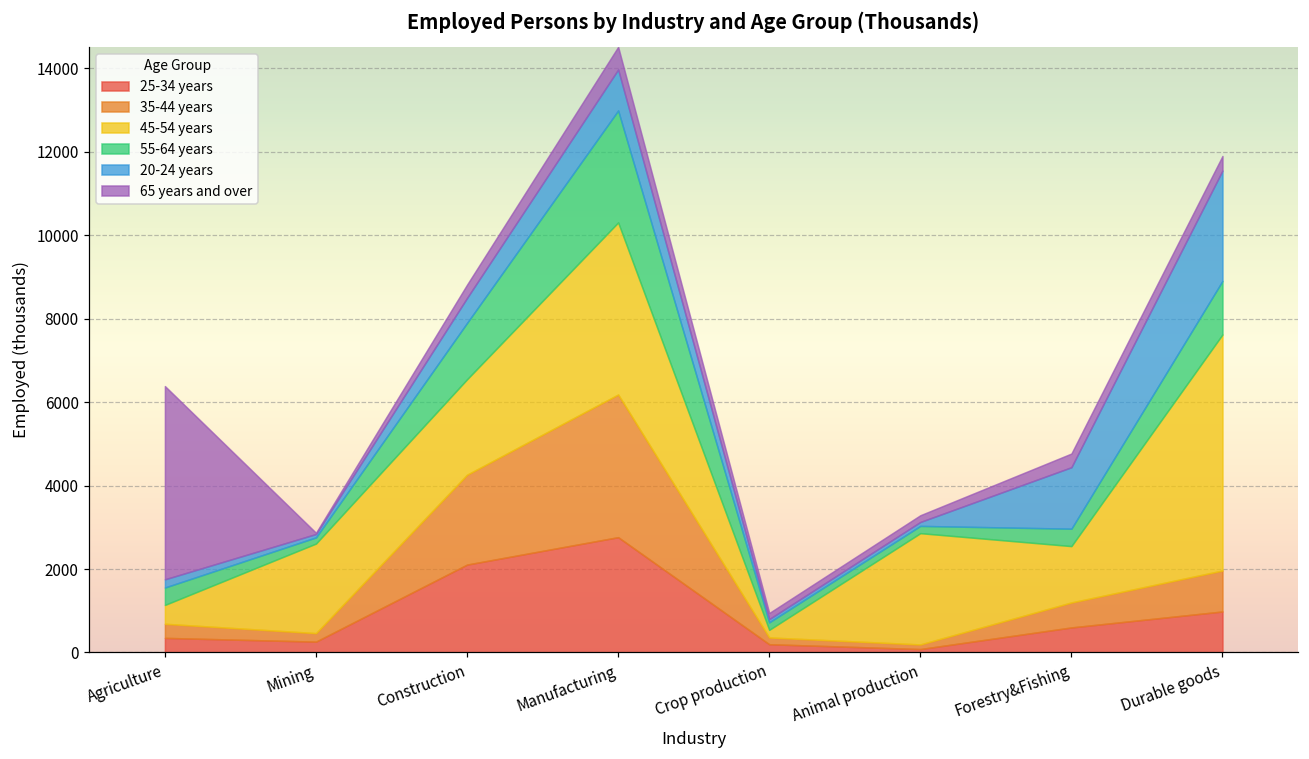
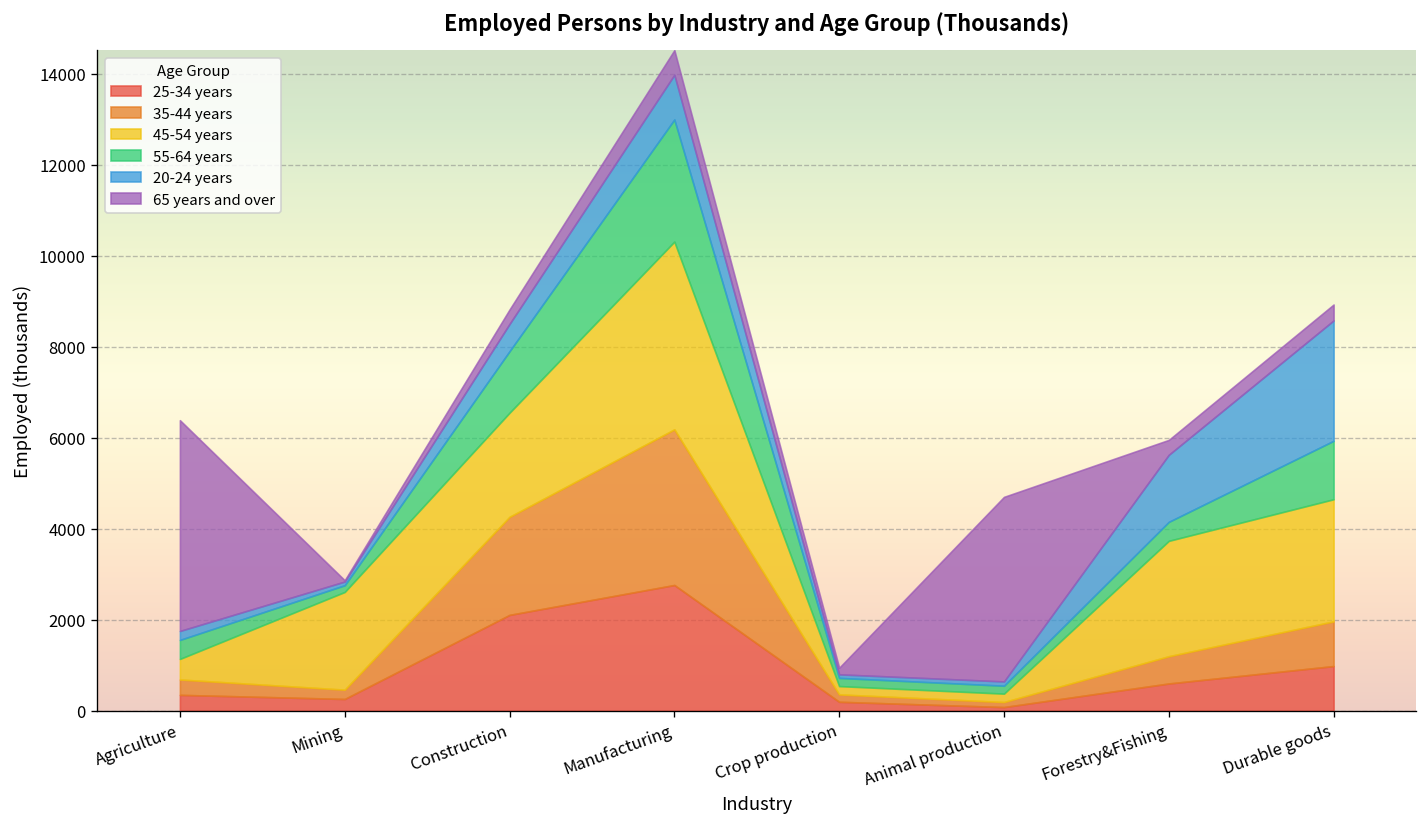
45-54 years, Animal production: 2700 -> 200
65 years and over, Animal production: 200 -> 4100
45-54 years, Forestry&Fishing: 1400 -> 2500
45-54 years, Durable goods: 5700 -> 2700
